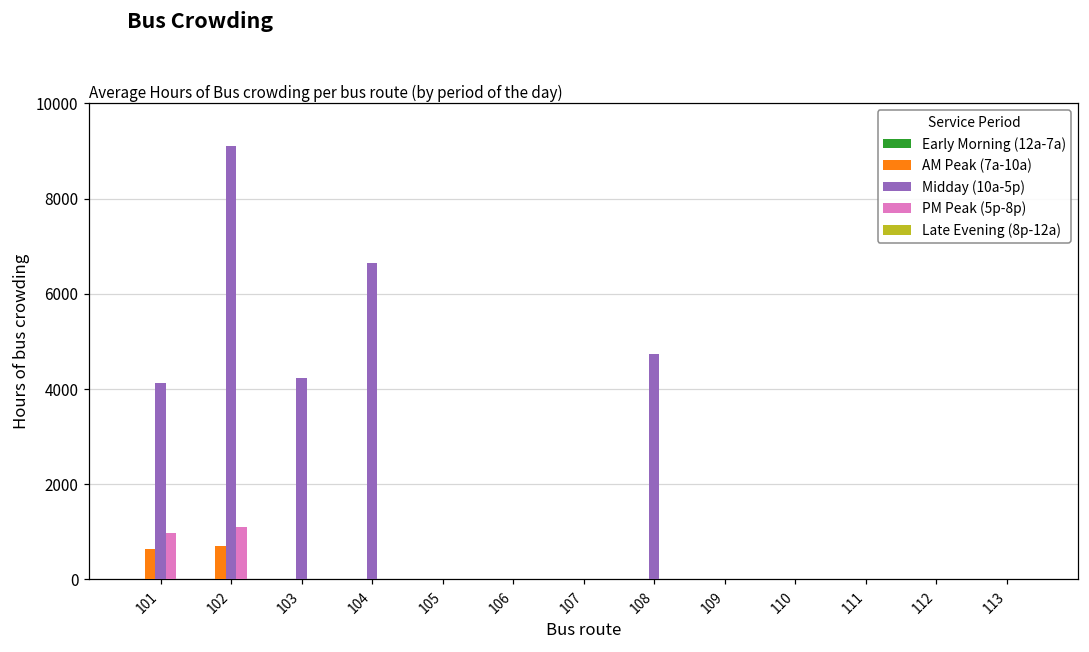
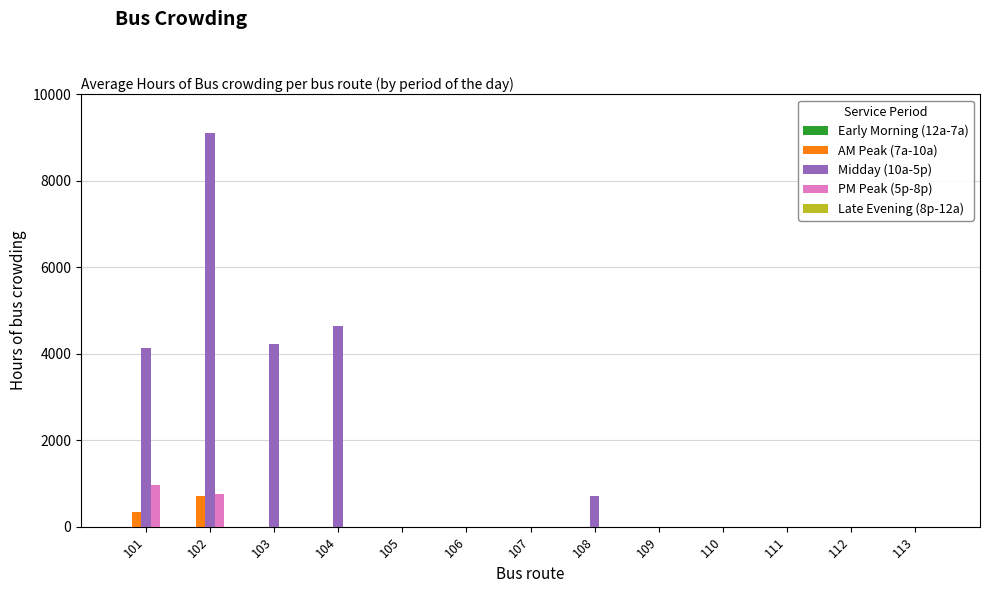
AM Peak (7a-10a), 101: 600 -> 300
PM Peak (5p-8p), 102: 1100 -> 800
Midday (10a-5p), 104: 6700 -> 4600
Midday (10a-5p), 108: 4700 -> 700
